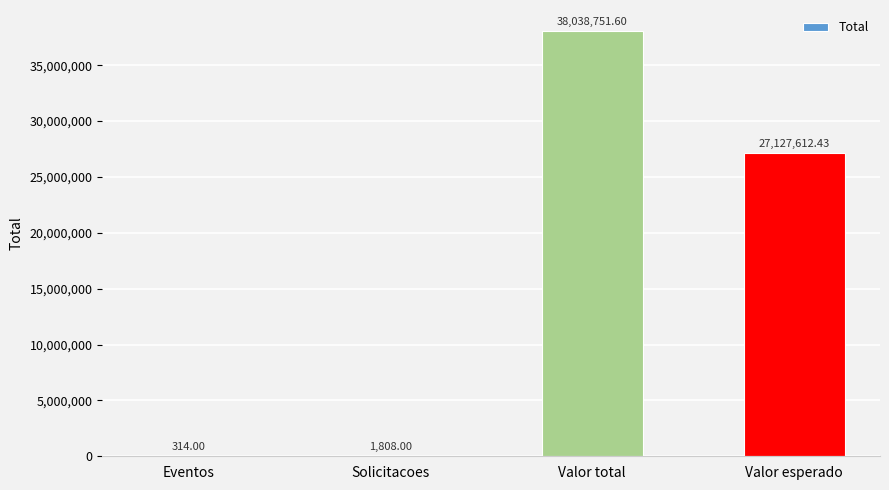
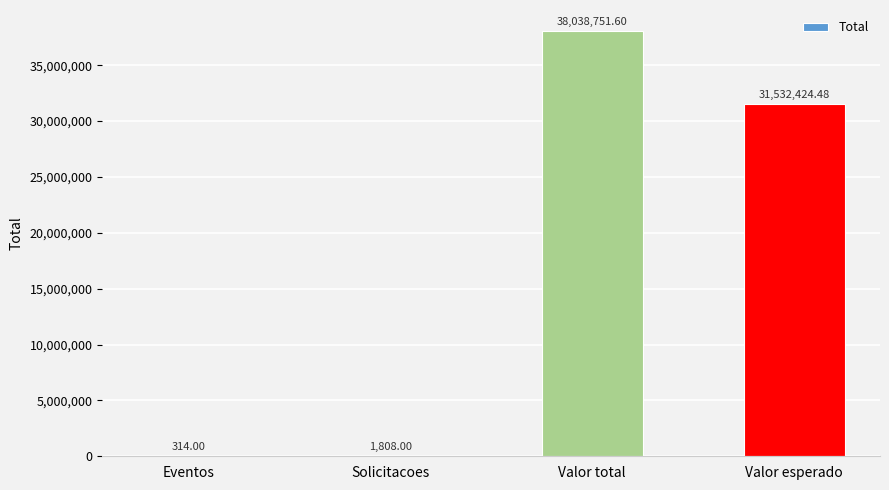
Valor esperado: 27,127,612.43 -> 31,532,424.48
